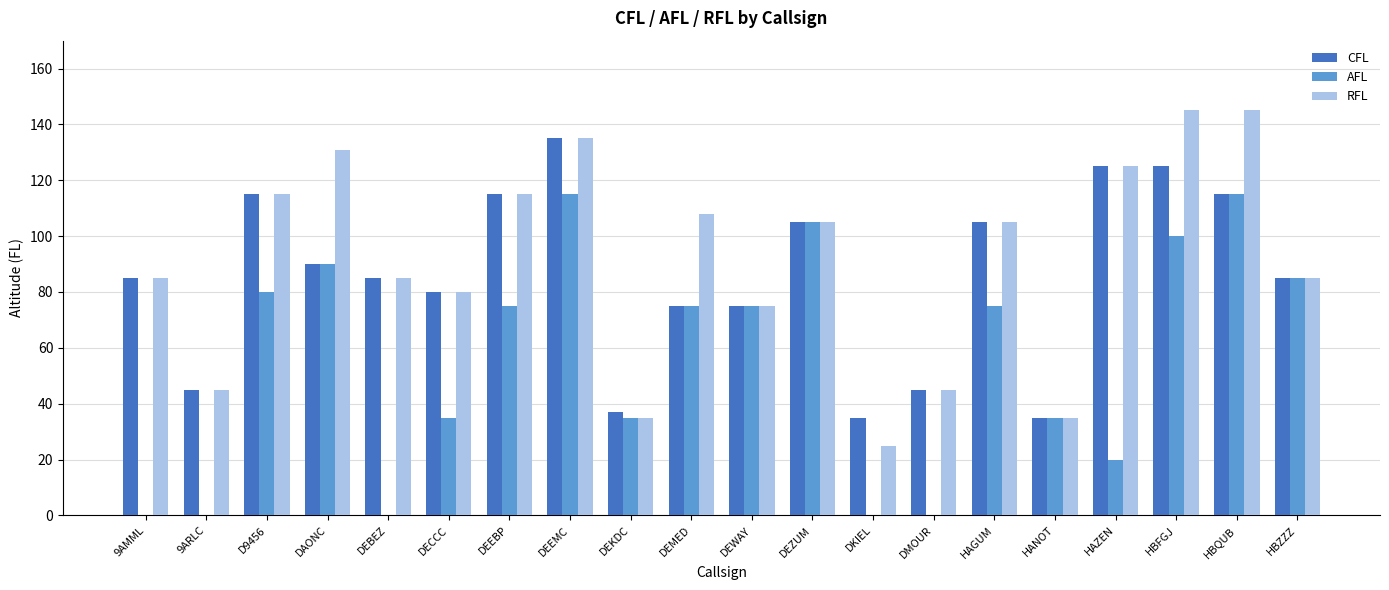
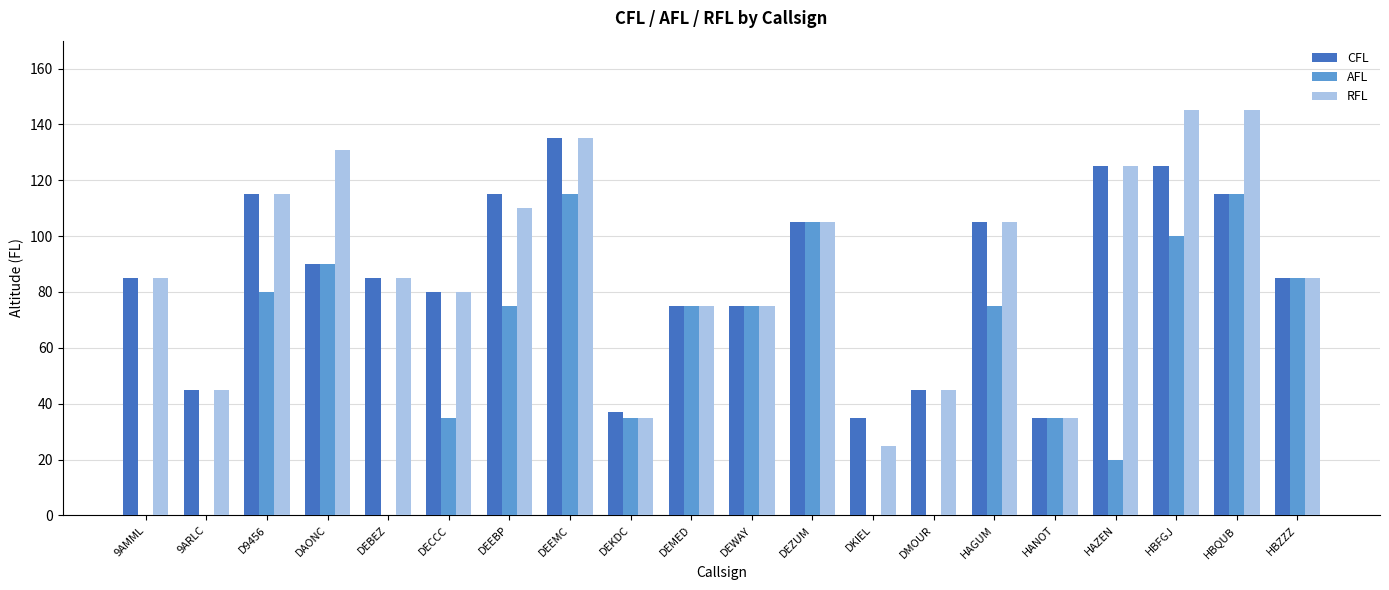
RFL, DEEBP: 115 -> 110
RFL, DEMED: 108 -> 75
